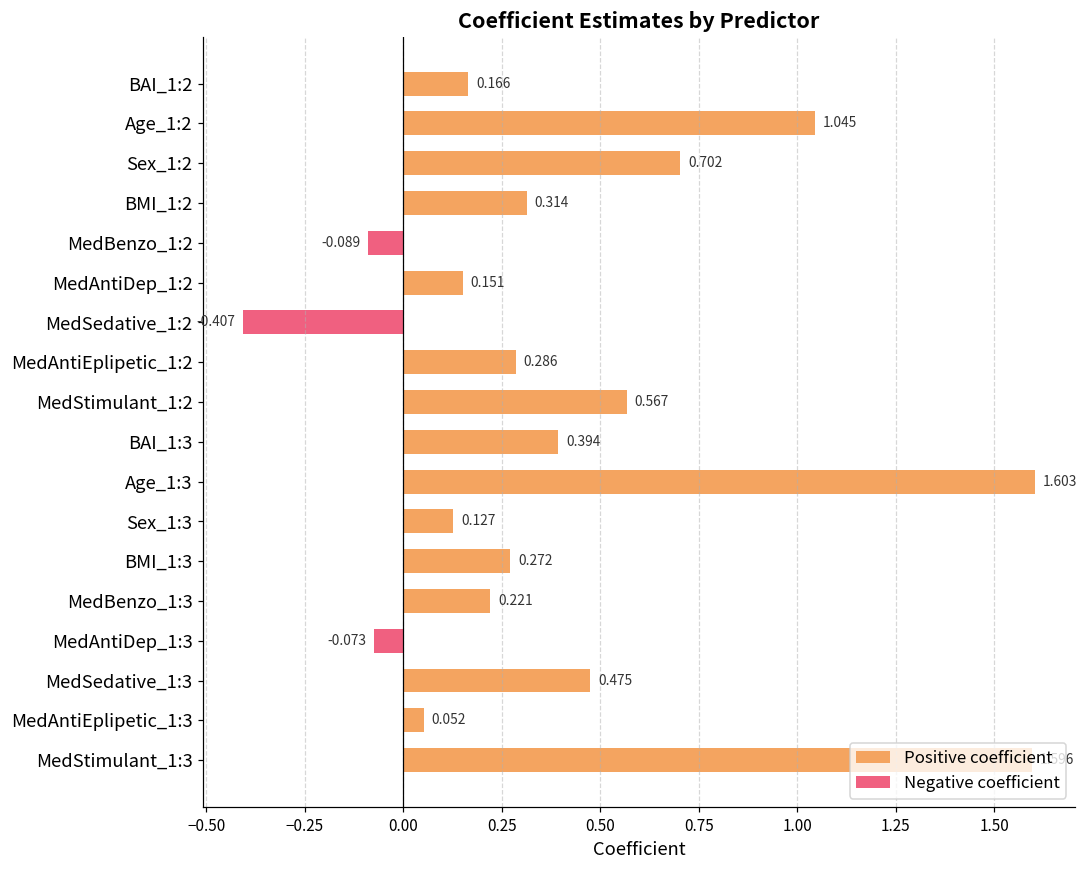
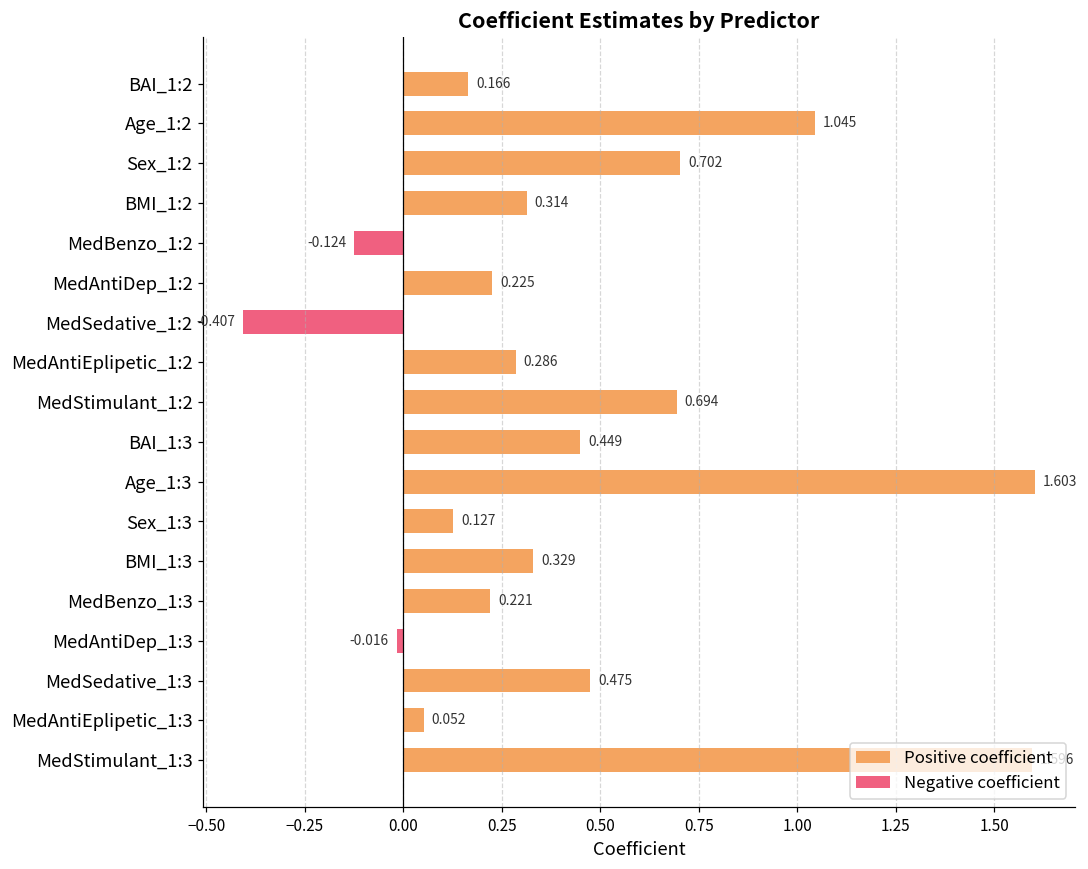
Negative coefficient, MedBenzo_1:2: -0.089 -> -0.124
Positive coefficient, MedAntiDep_1:2: 0.151 -> 0.225
Positive coefficient, MedStimulant_1:2: 0.567 -> 0.694
Positive coefficient, BAI_1:3: 0.394 -> 0.449
Positive coefficient, BMI_1:3: 0.272 -> 0.329
Negative coefficient, MedAntiDep_1:3: -0.073 -> -0.016
